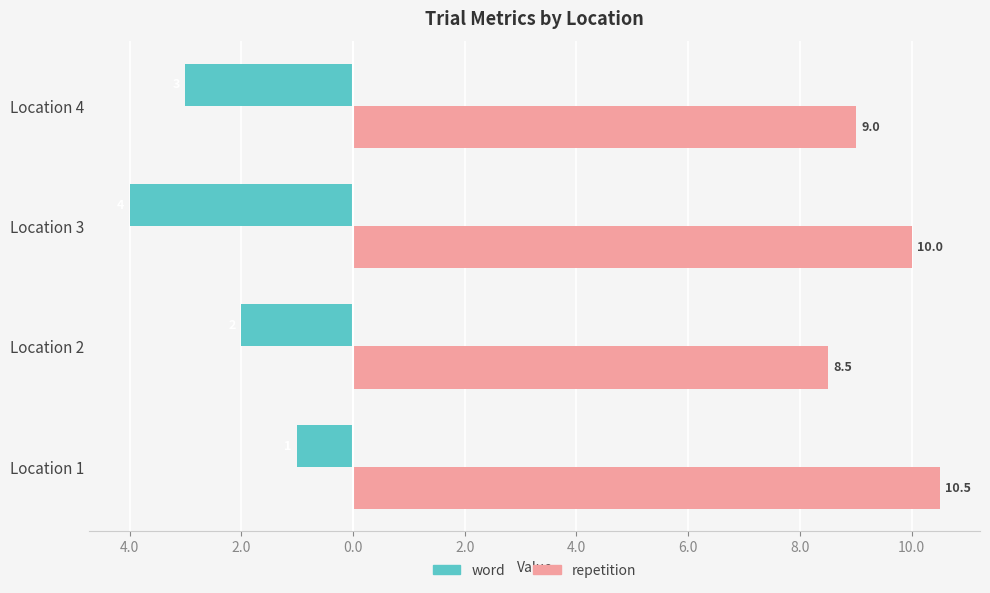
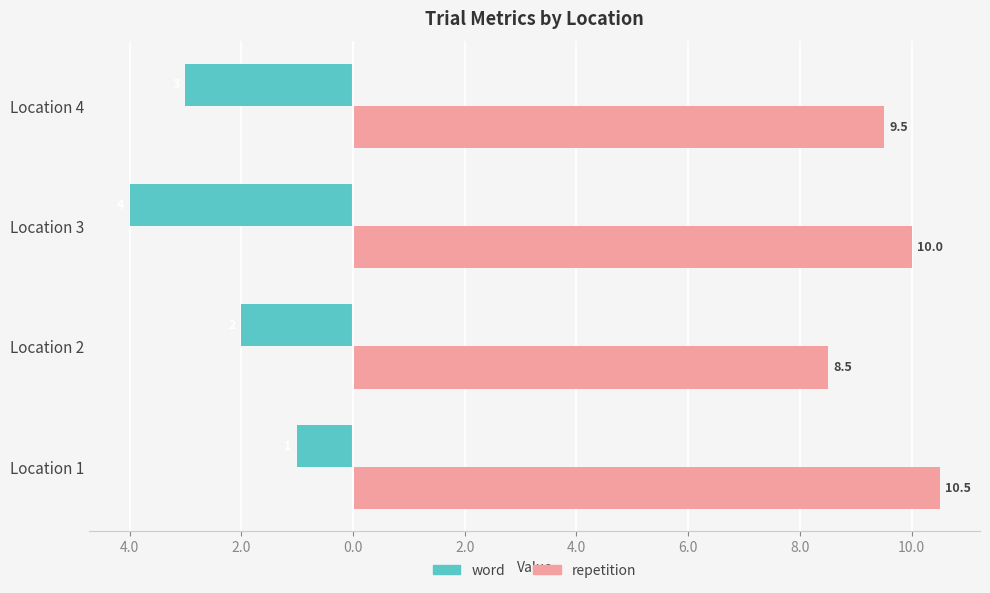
repetition, Location 4: 9.0 -> 9.5
